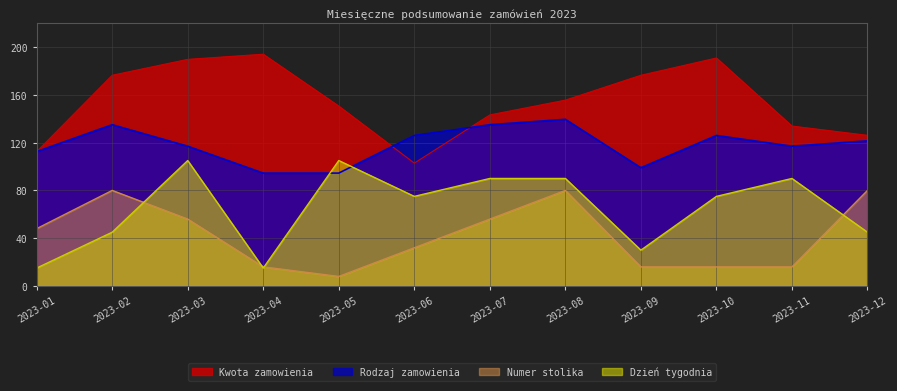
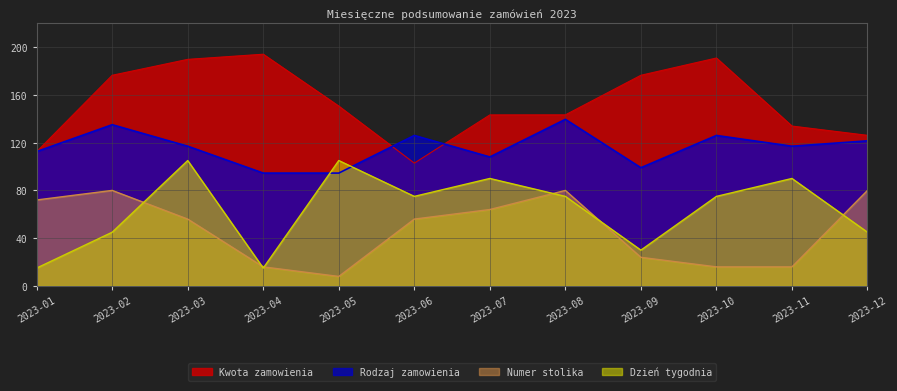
Numer stolika, 2023-01: 48 -> 72
Numer stolika, 2023-06: 32 -> 56
Rodzaj zamowienia, 2023-07: 135 -> 108
Numer stolika, 2023-07: 56 -> 64
Kwota zamowienia, 2023-08: 156 -> 143
Dzień tygodnia, 2023-08: 90 -> 75
Numer stolika, 2023-09: 16 -> 24
